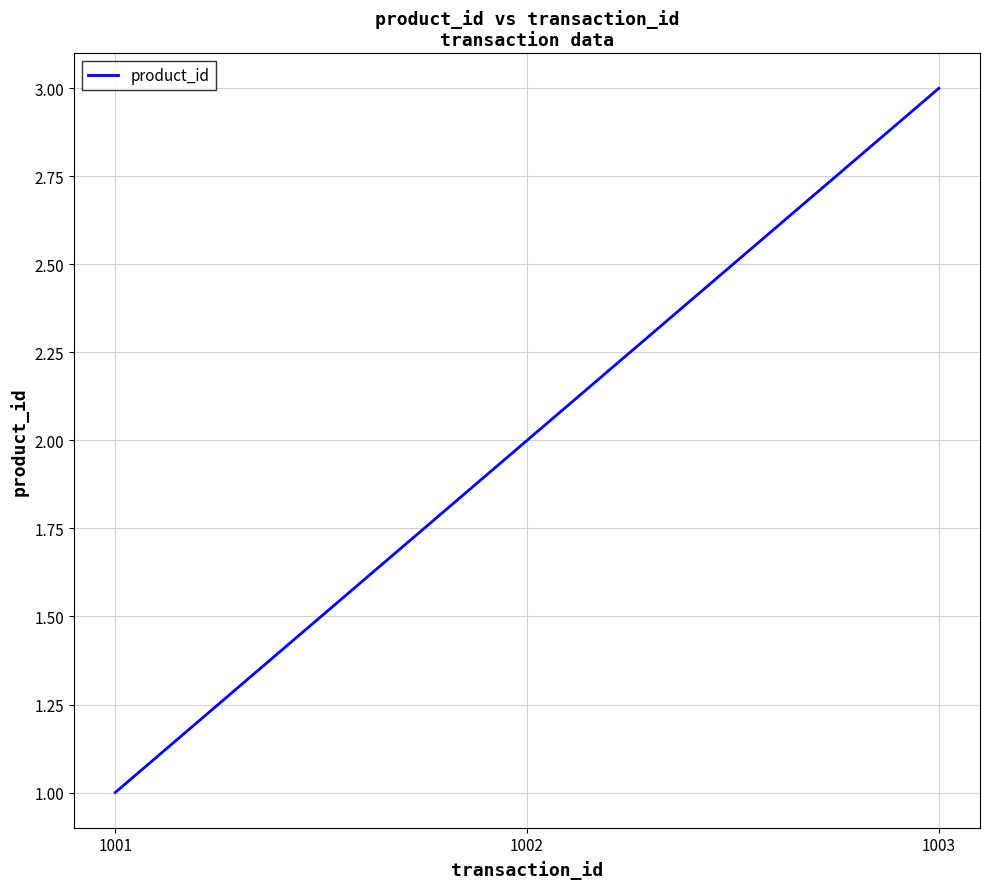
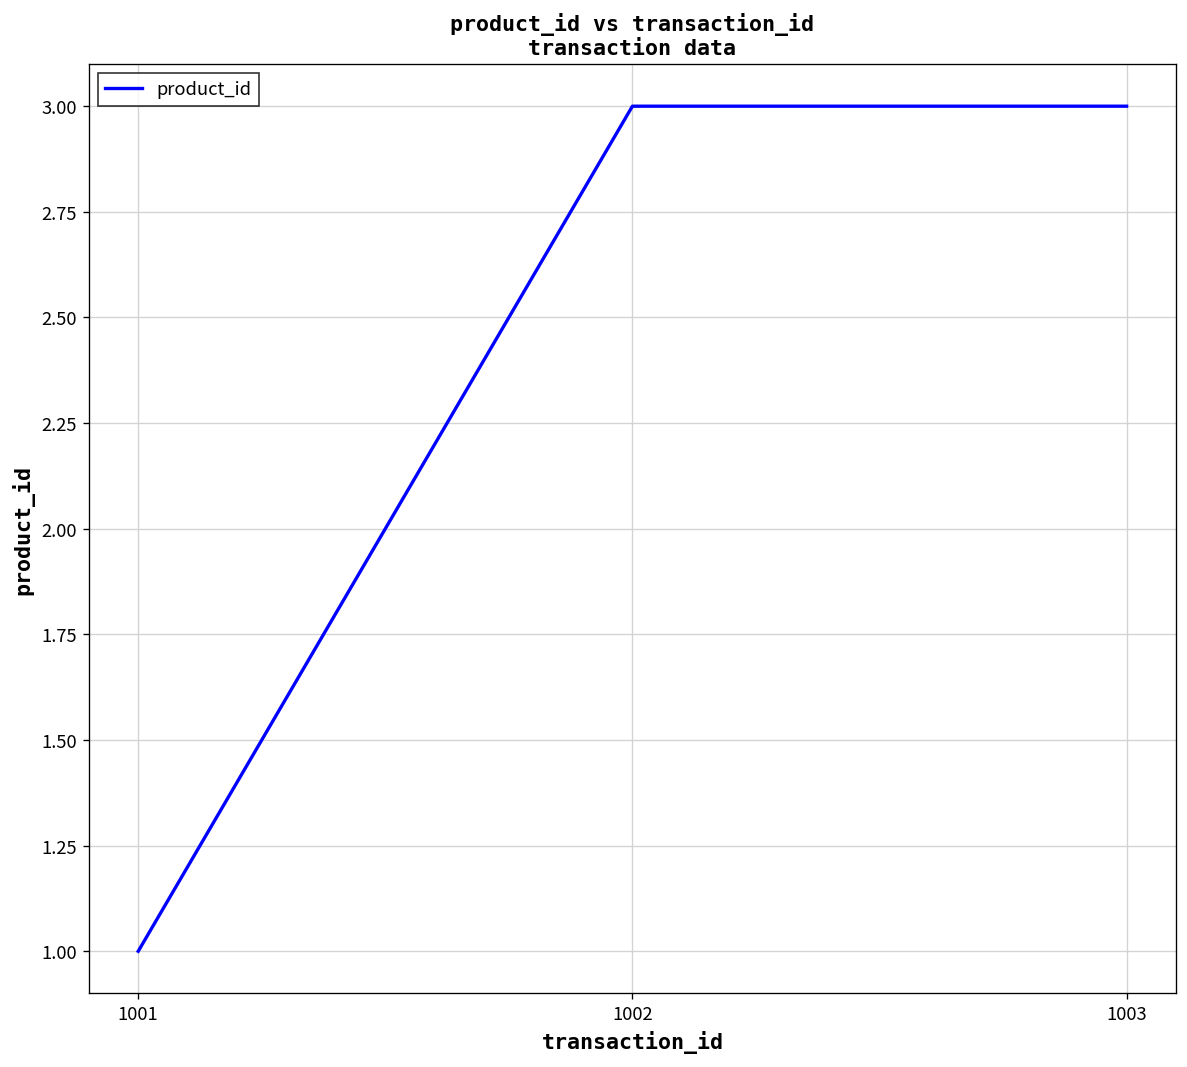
1002: 2 -> 3
